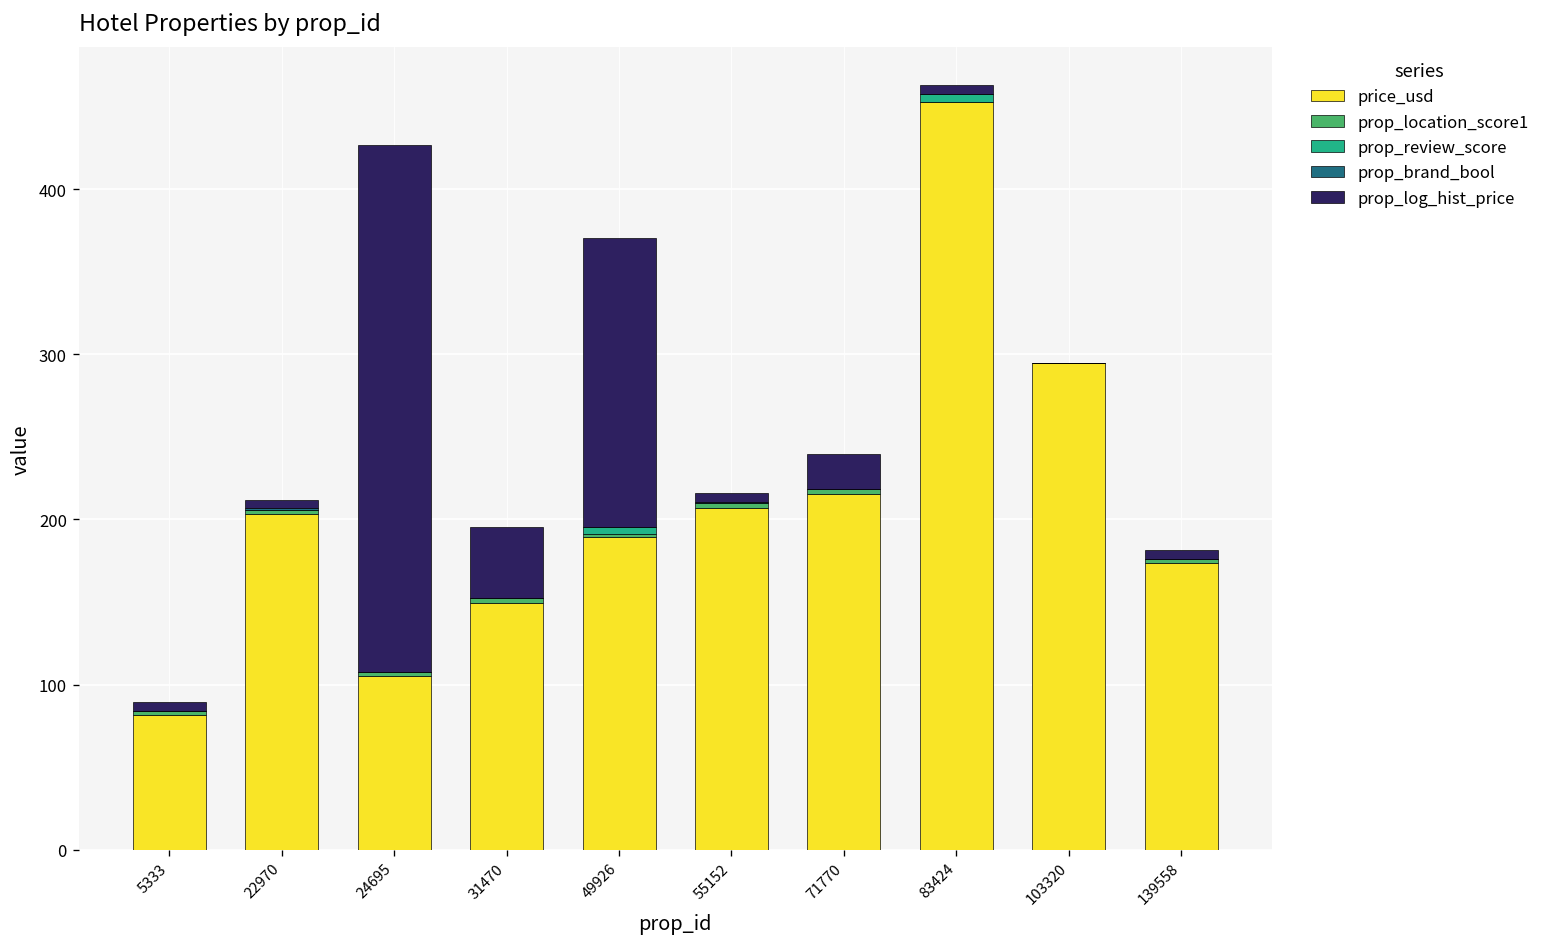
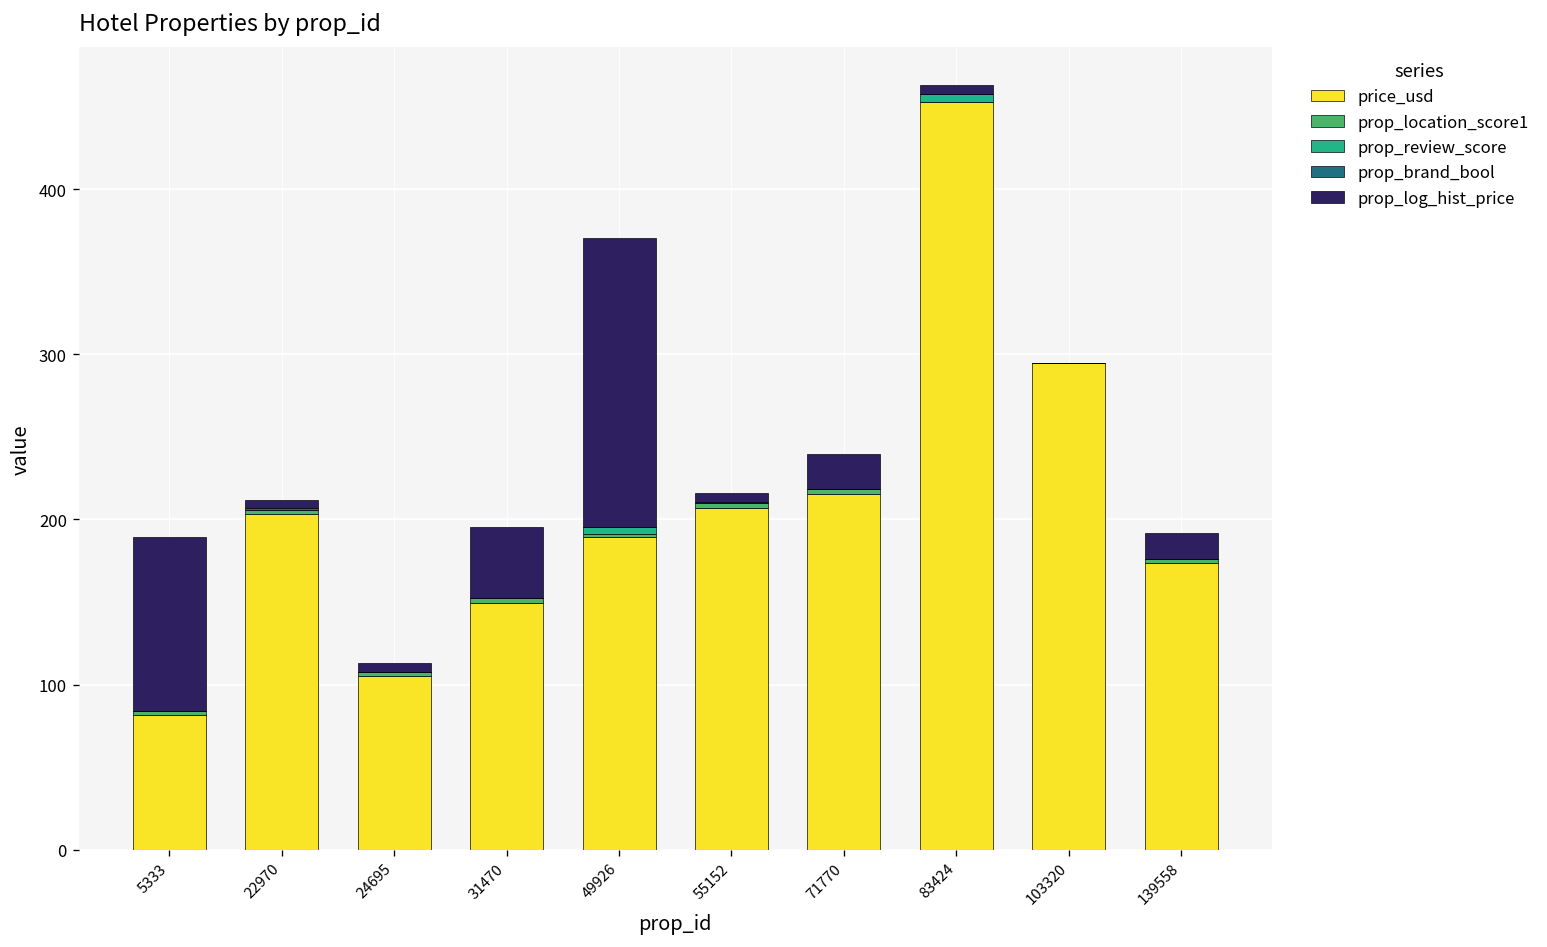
prop_log_hist_price, 5333: 5 -> 105
prop_log_hist_price, 24695: 319 -> 5
prop_log_hist_price, 139558: 5 -> 16
